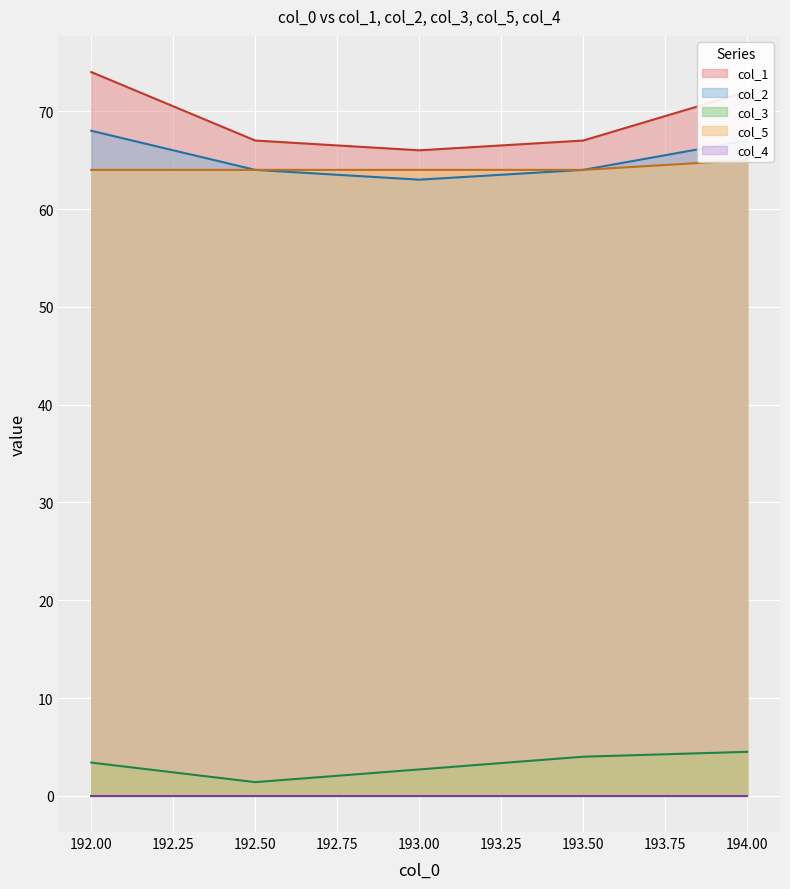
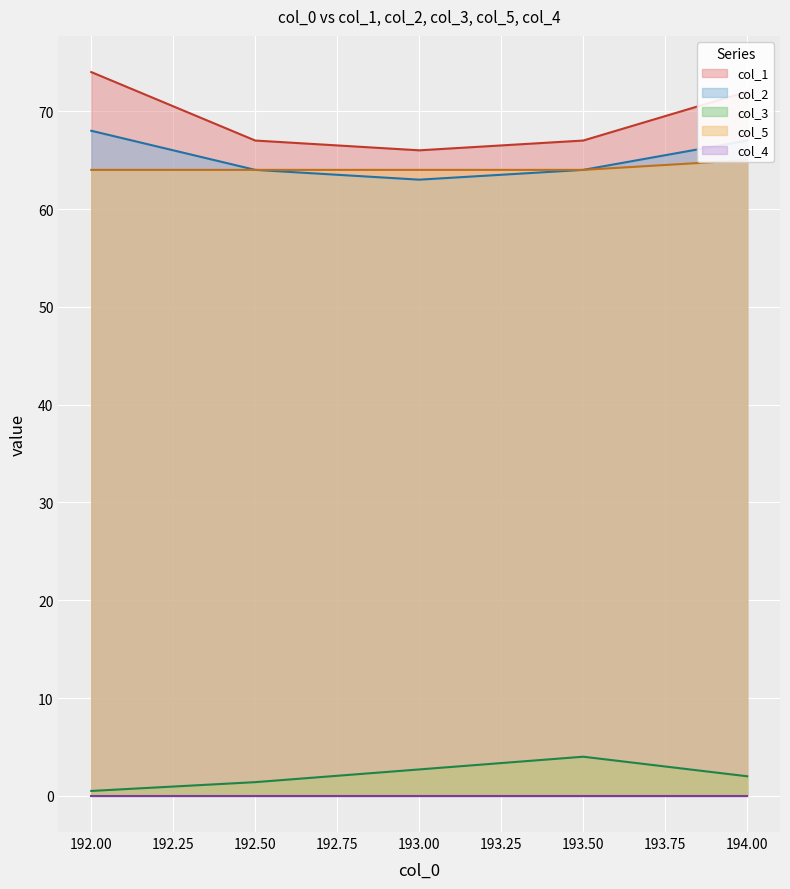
col_3, 192.00: 3 -> 1
col_3, 194.00: 5 -> 2
